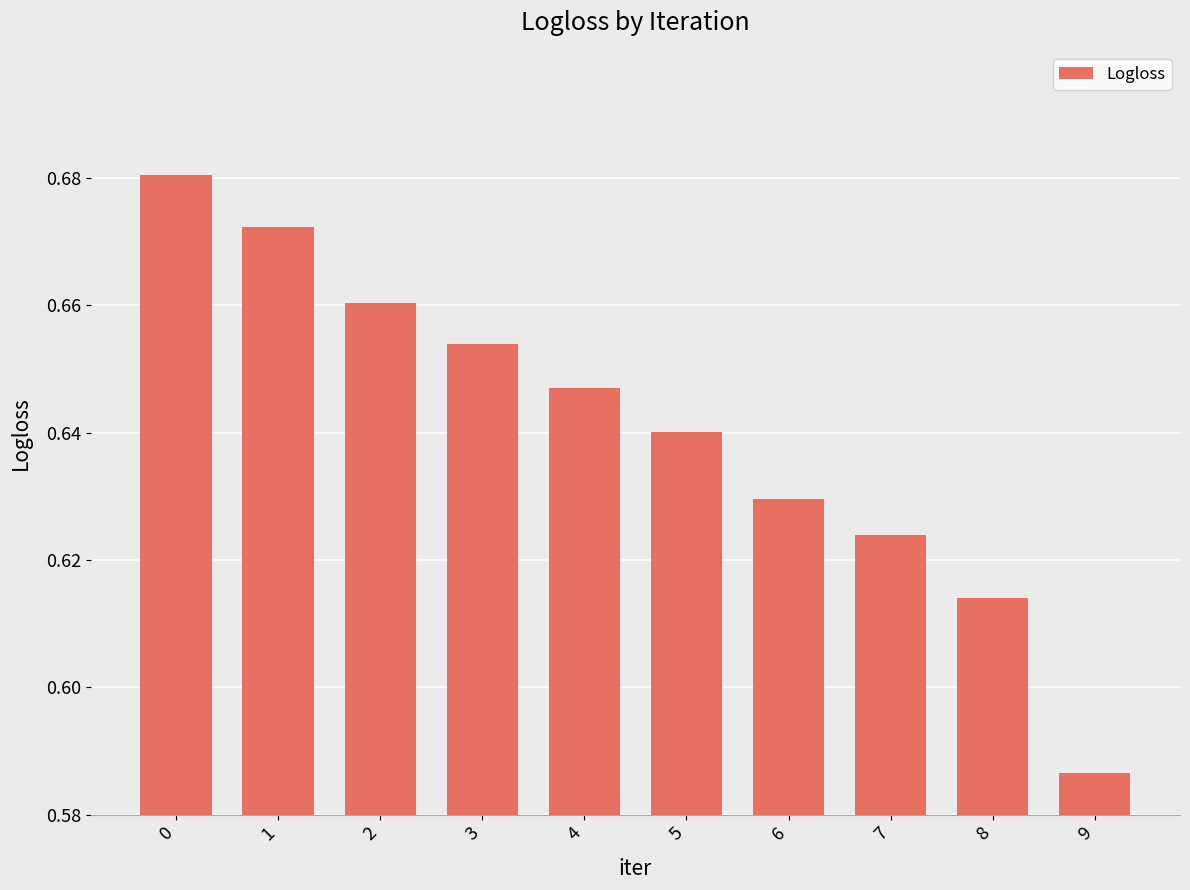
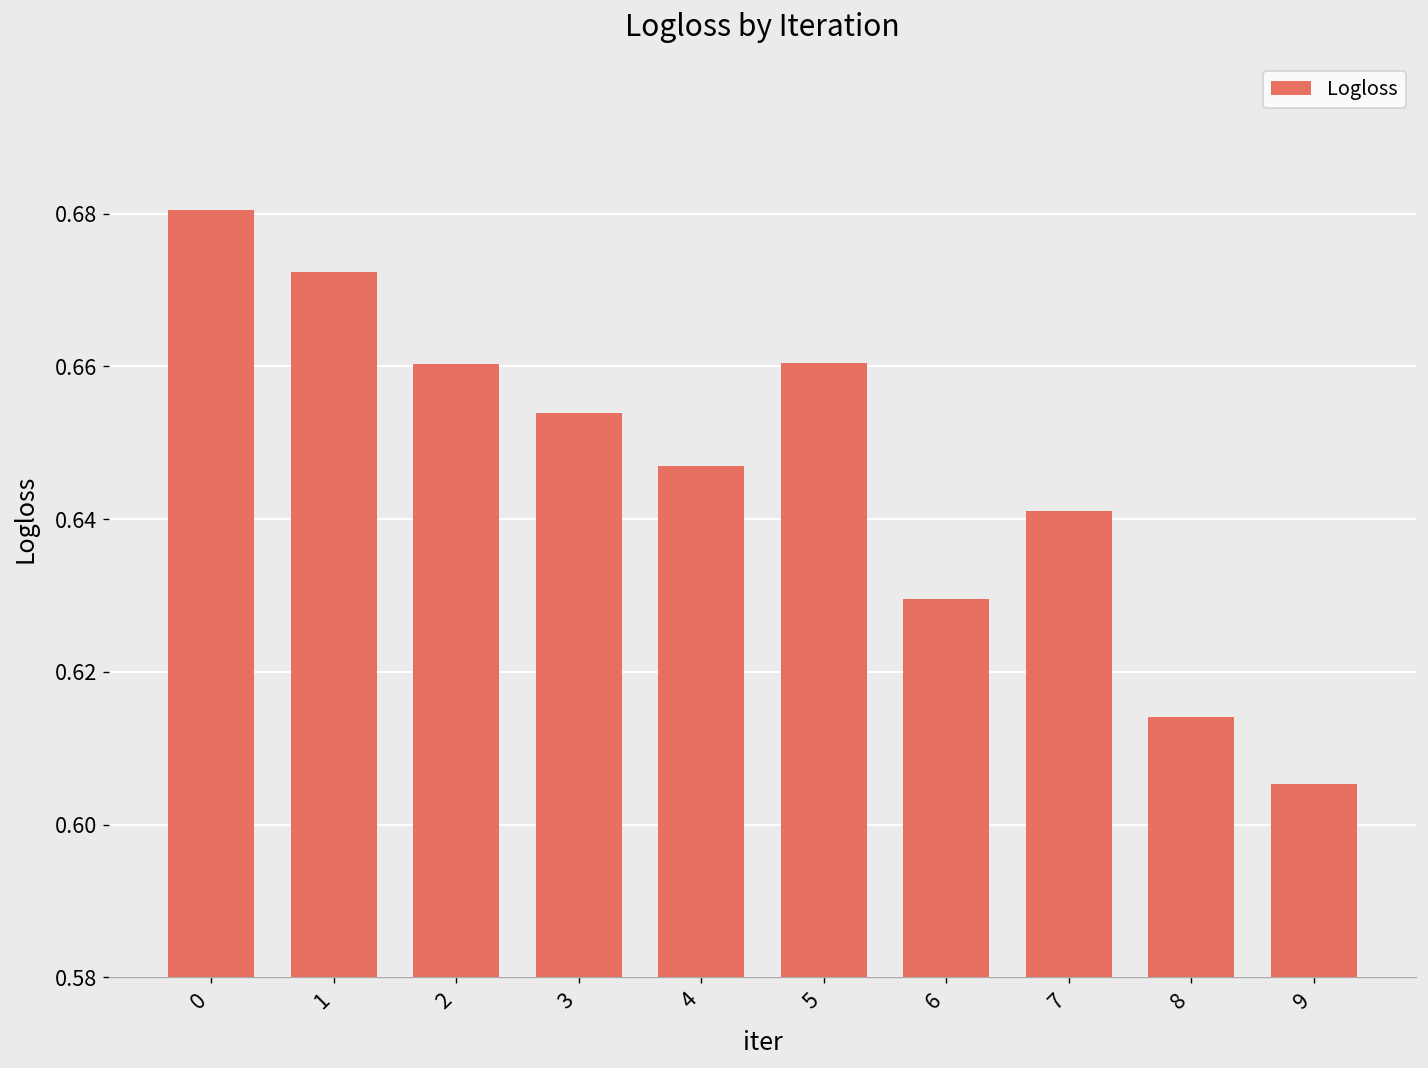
5: 0.640 -> 0.661
7: 0.624 -> 0.641
9: 0.587 -> 0.605
